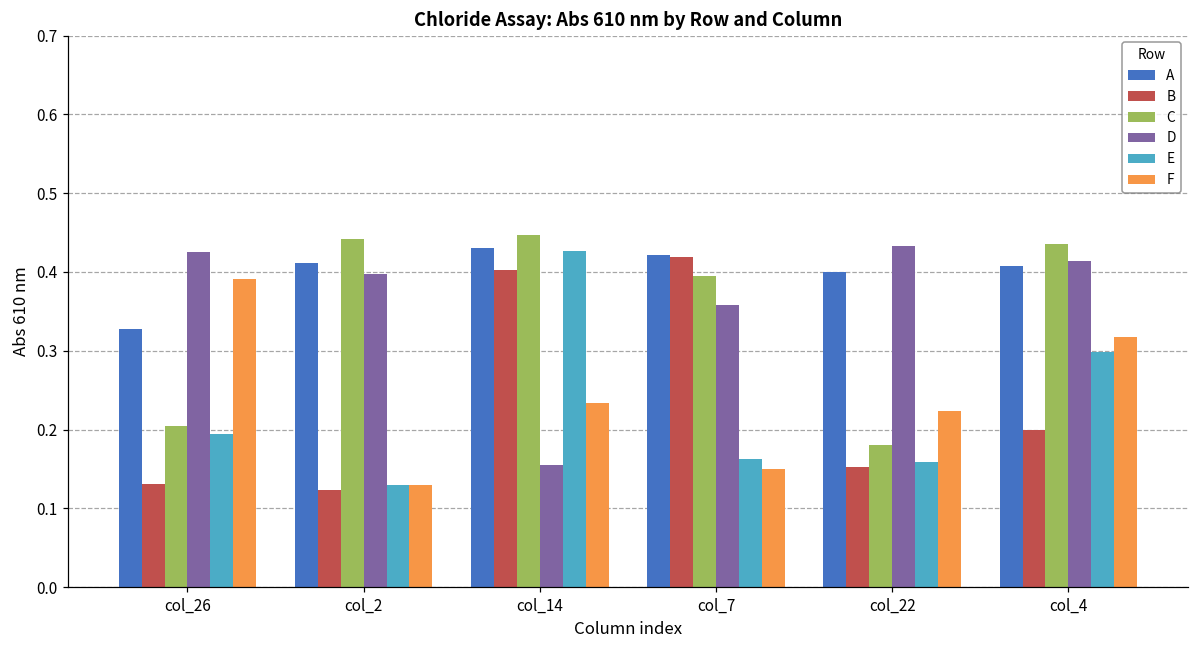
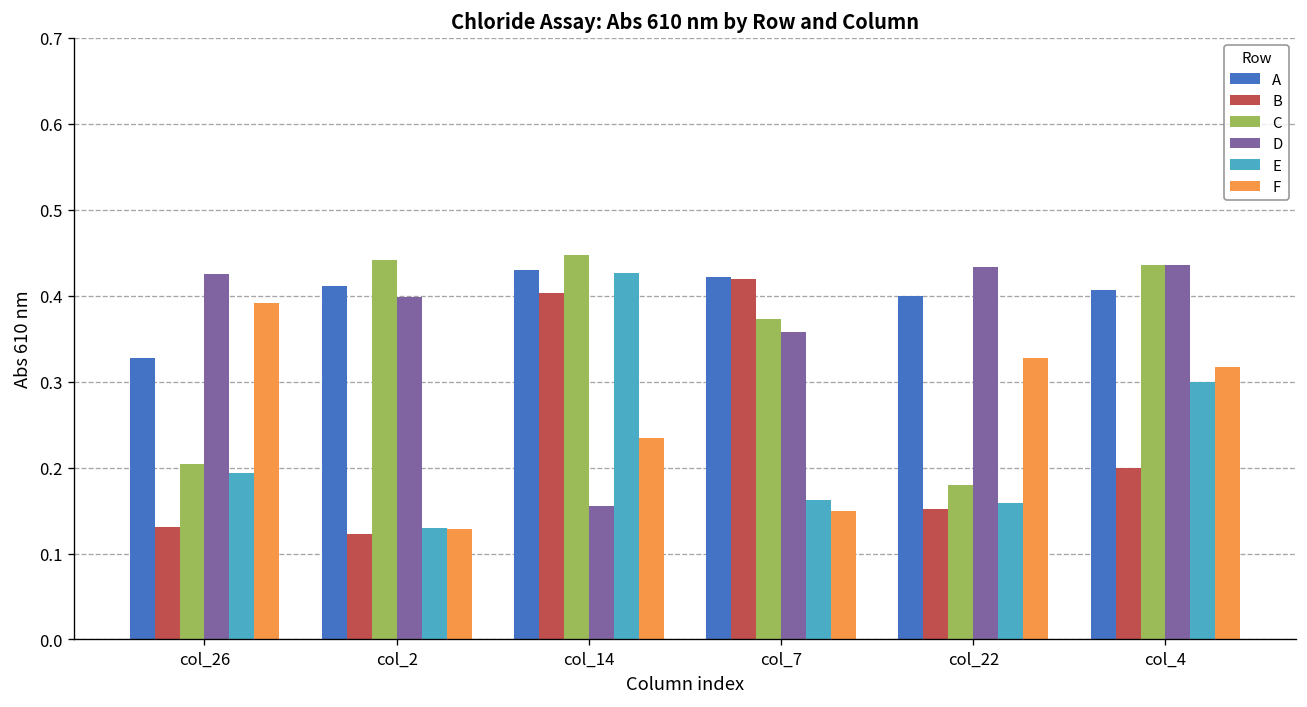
C, col_7: 0.40 -> 0.37
F, col_22: 0.22 -> 0.33
D, col_4: 0.41 -> 0.44
